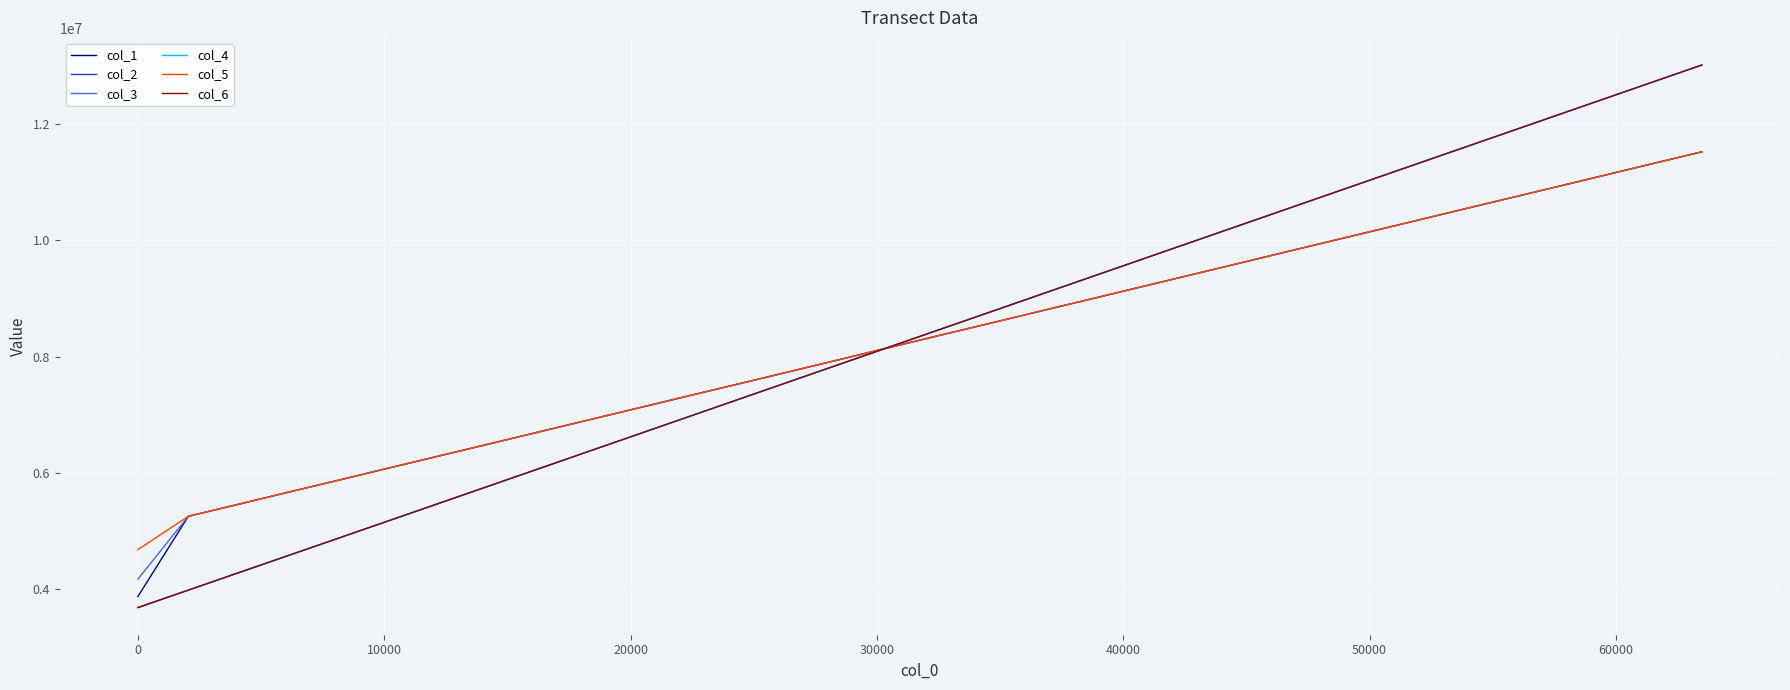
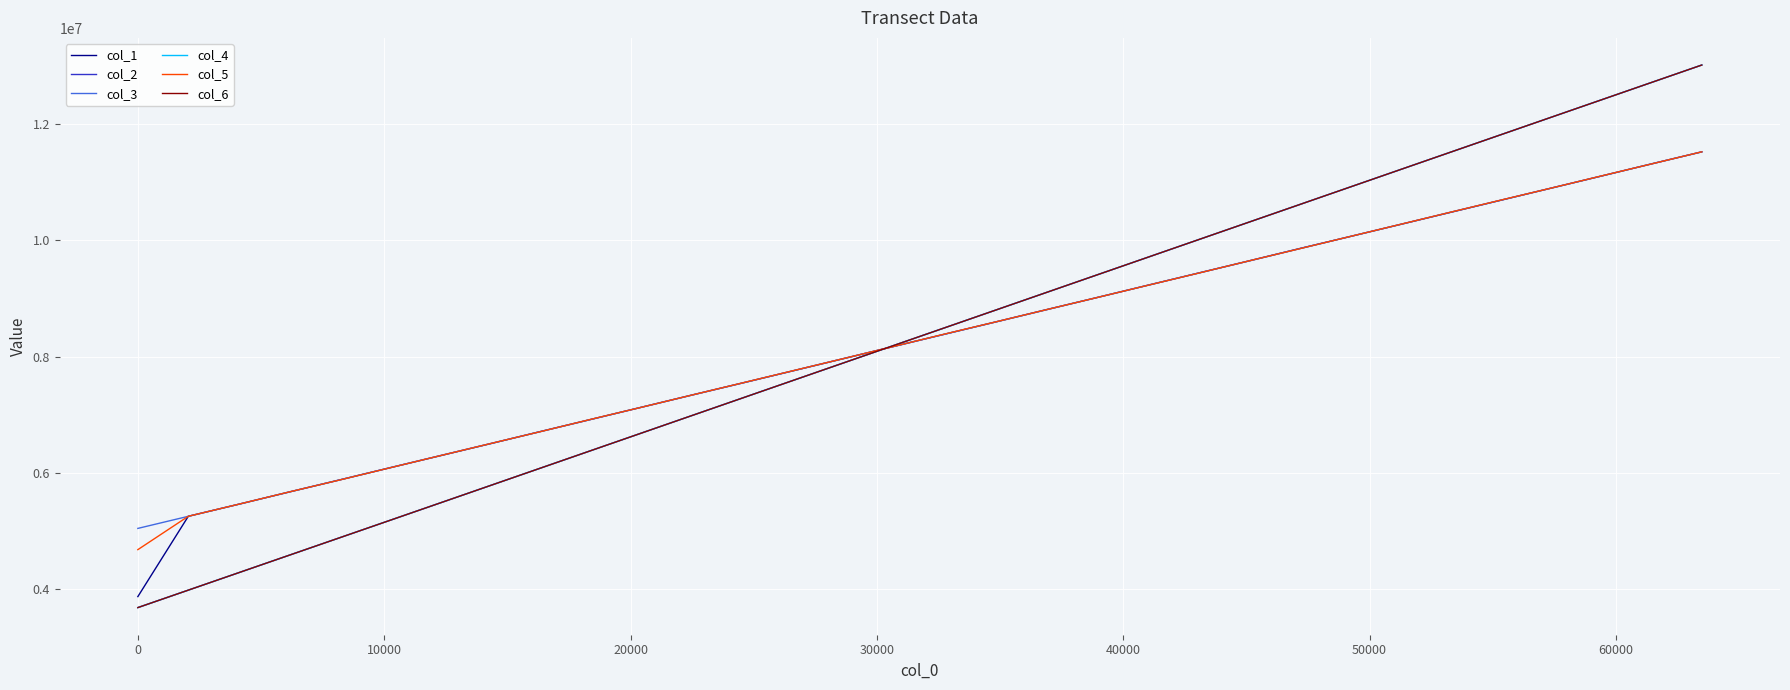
col_3, 0: 4200000 -> 5000000
